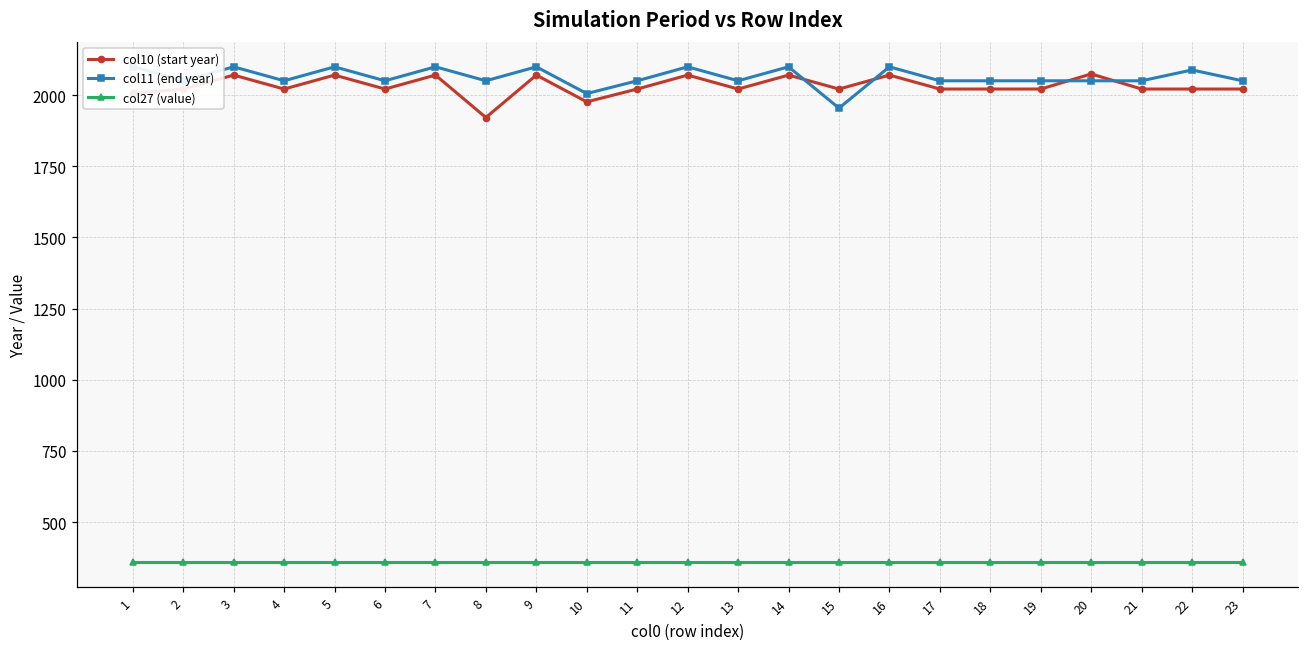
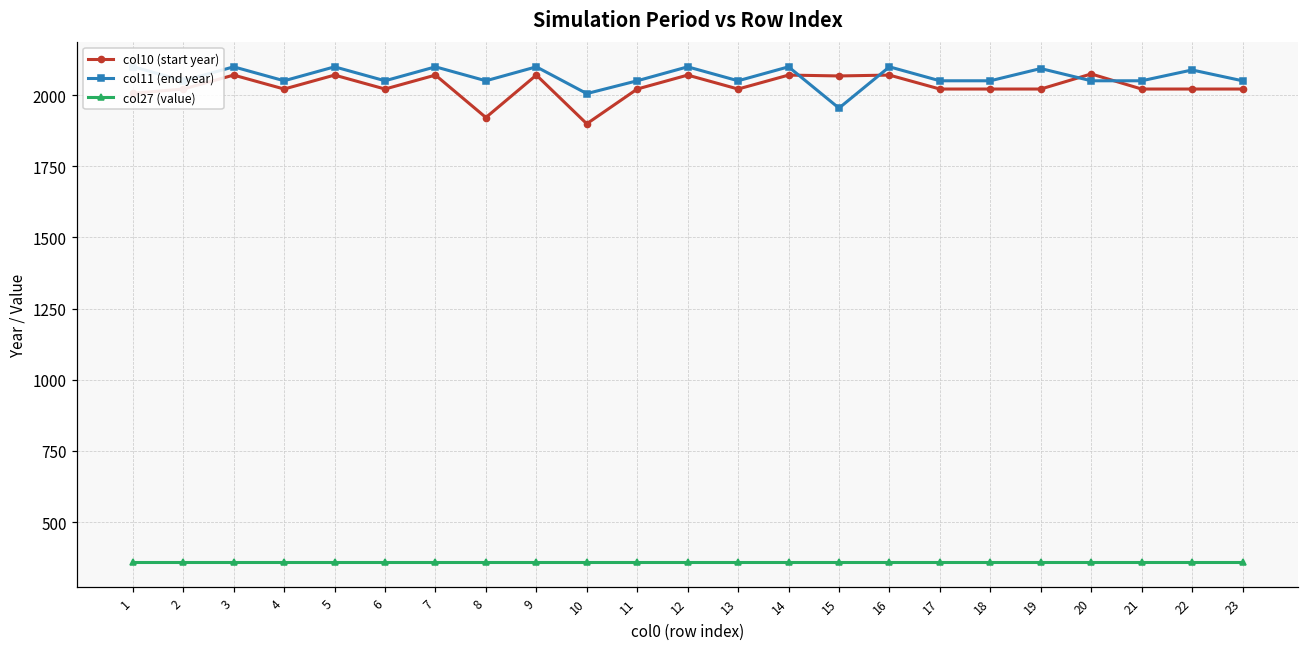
col10 (start year), 10: 1980 -> 1900
col10 (start year), 15: 2020 -> 2070
col11 (end year), 19: 2050 -> 2090
